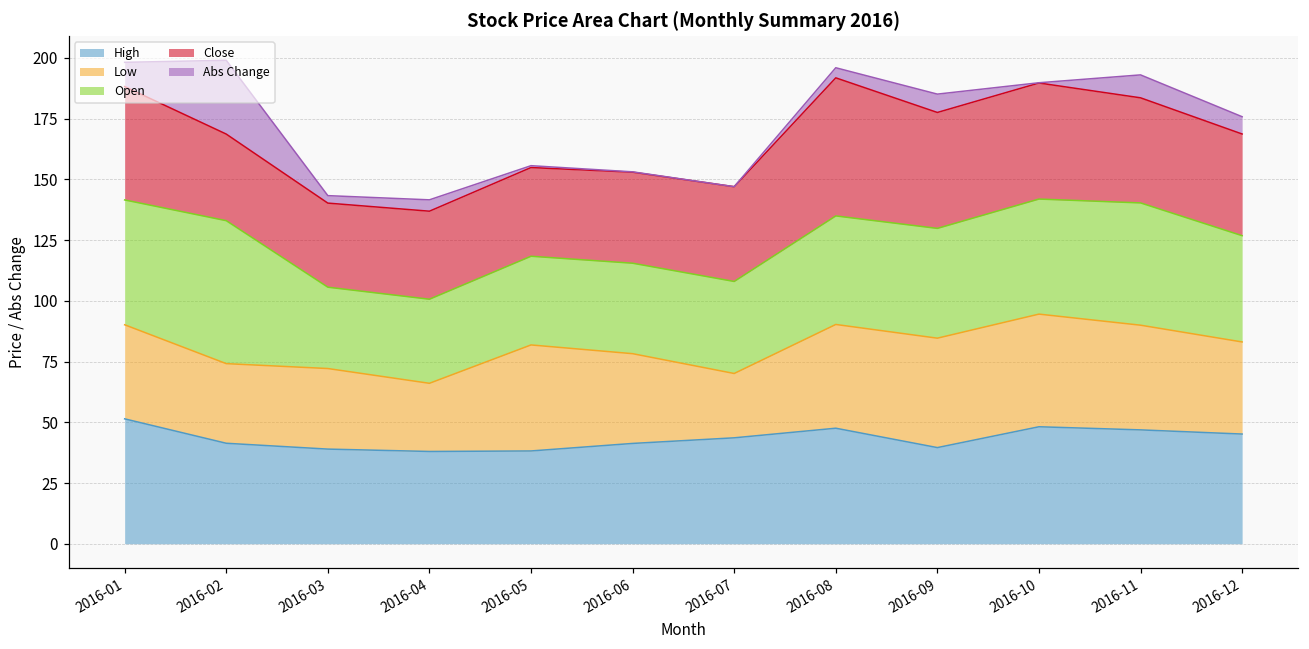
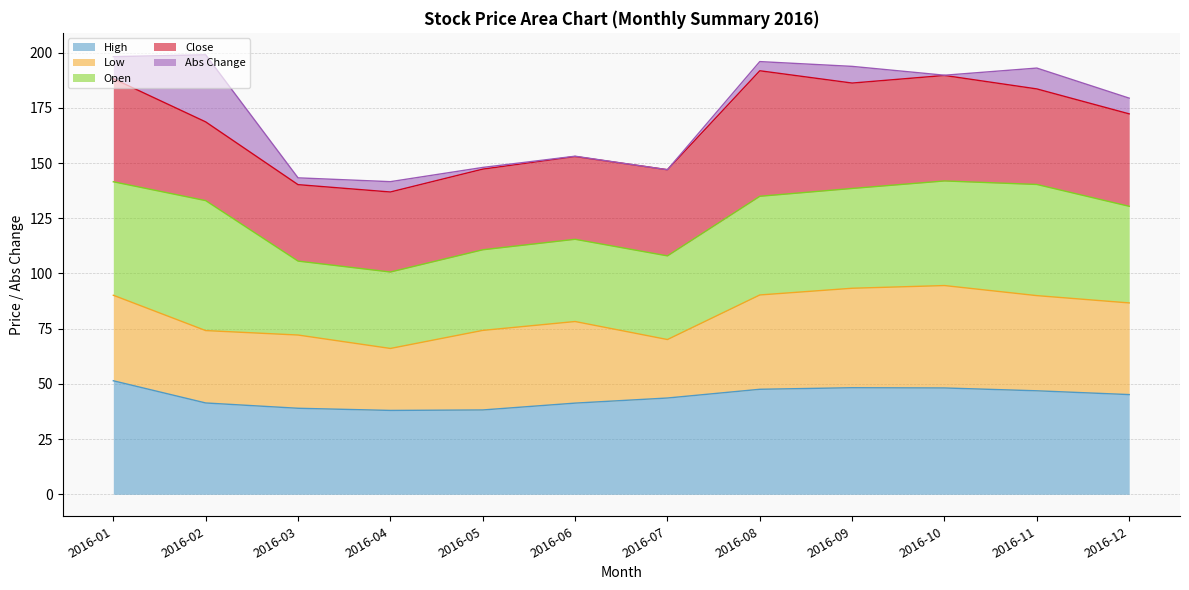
Low, 2016-05: 44 -> 36
High, 2016-09: 40 -> 48
Low, 2016-12: 38 -> 42
